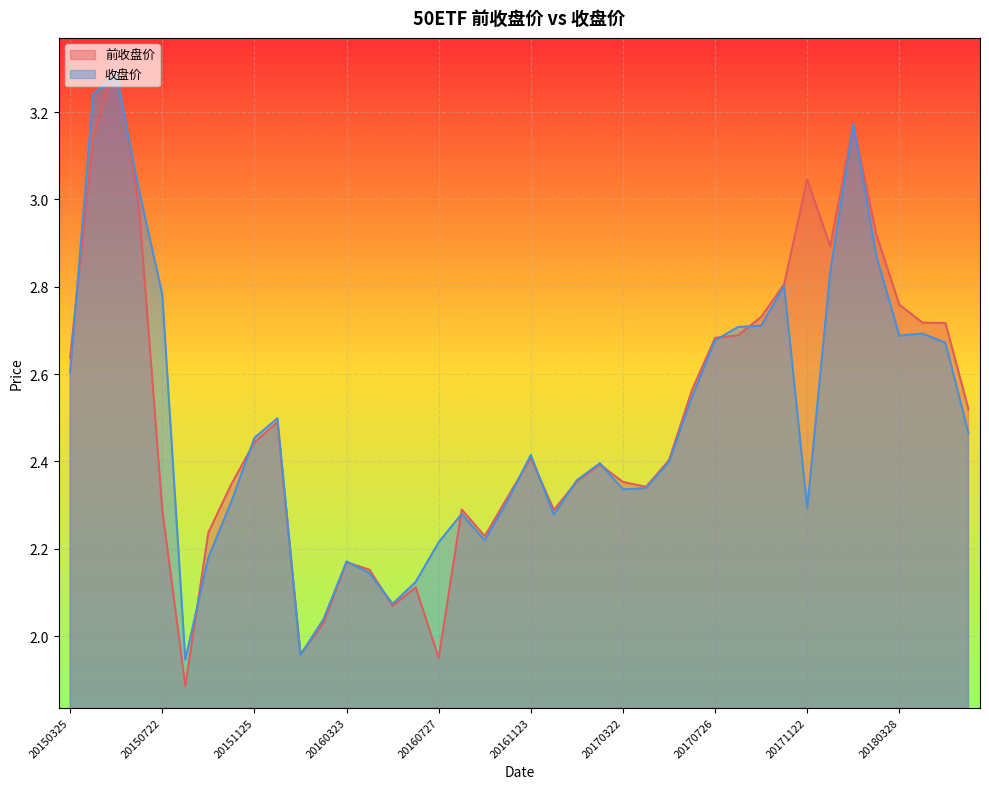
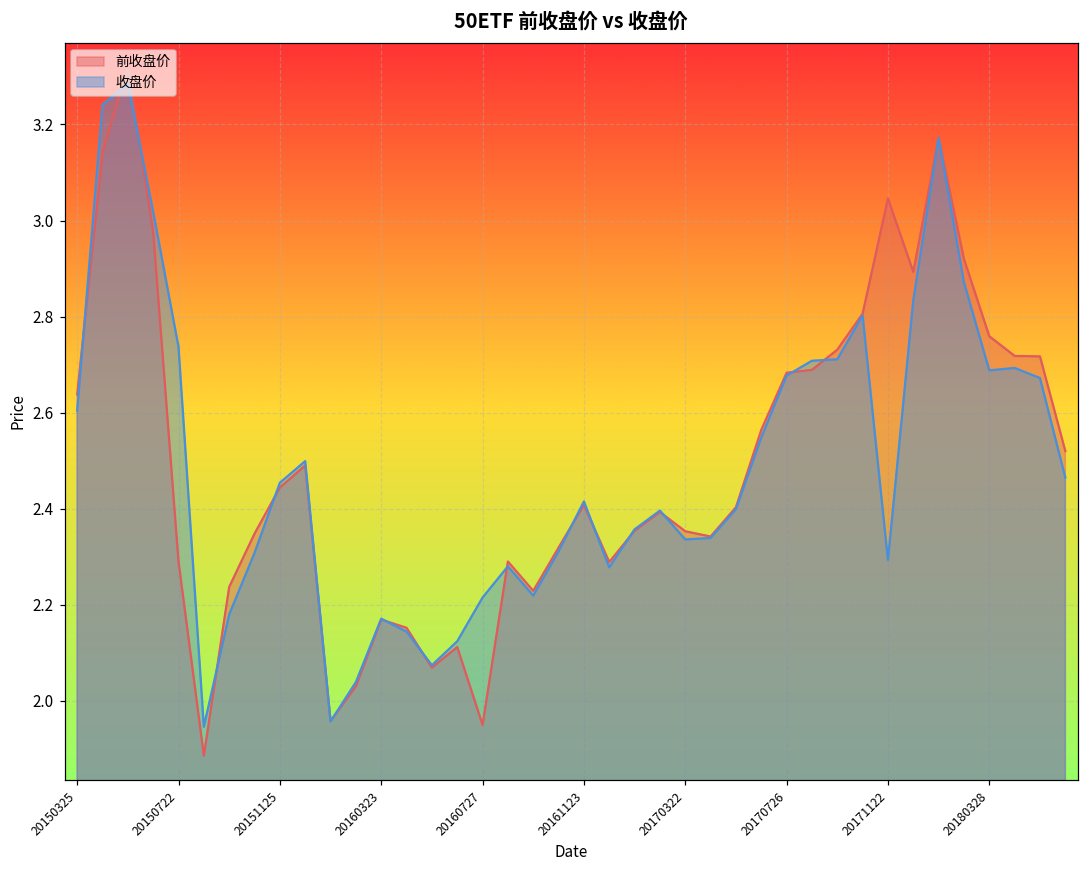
收盘价, 20150722: 2.78 -> 2.74
